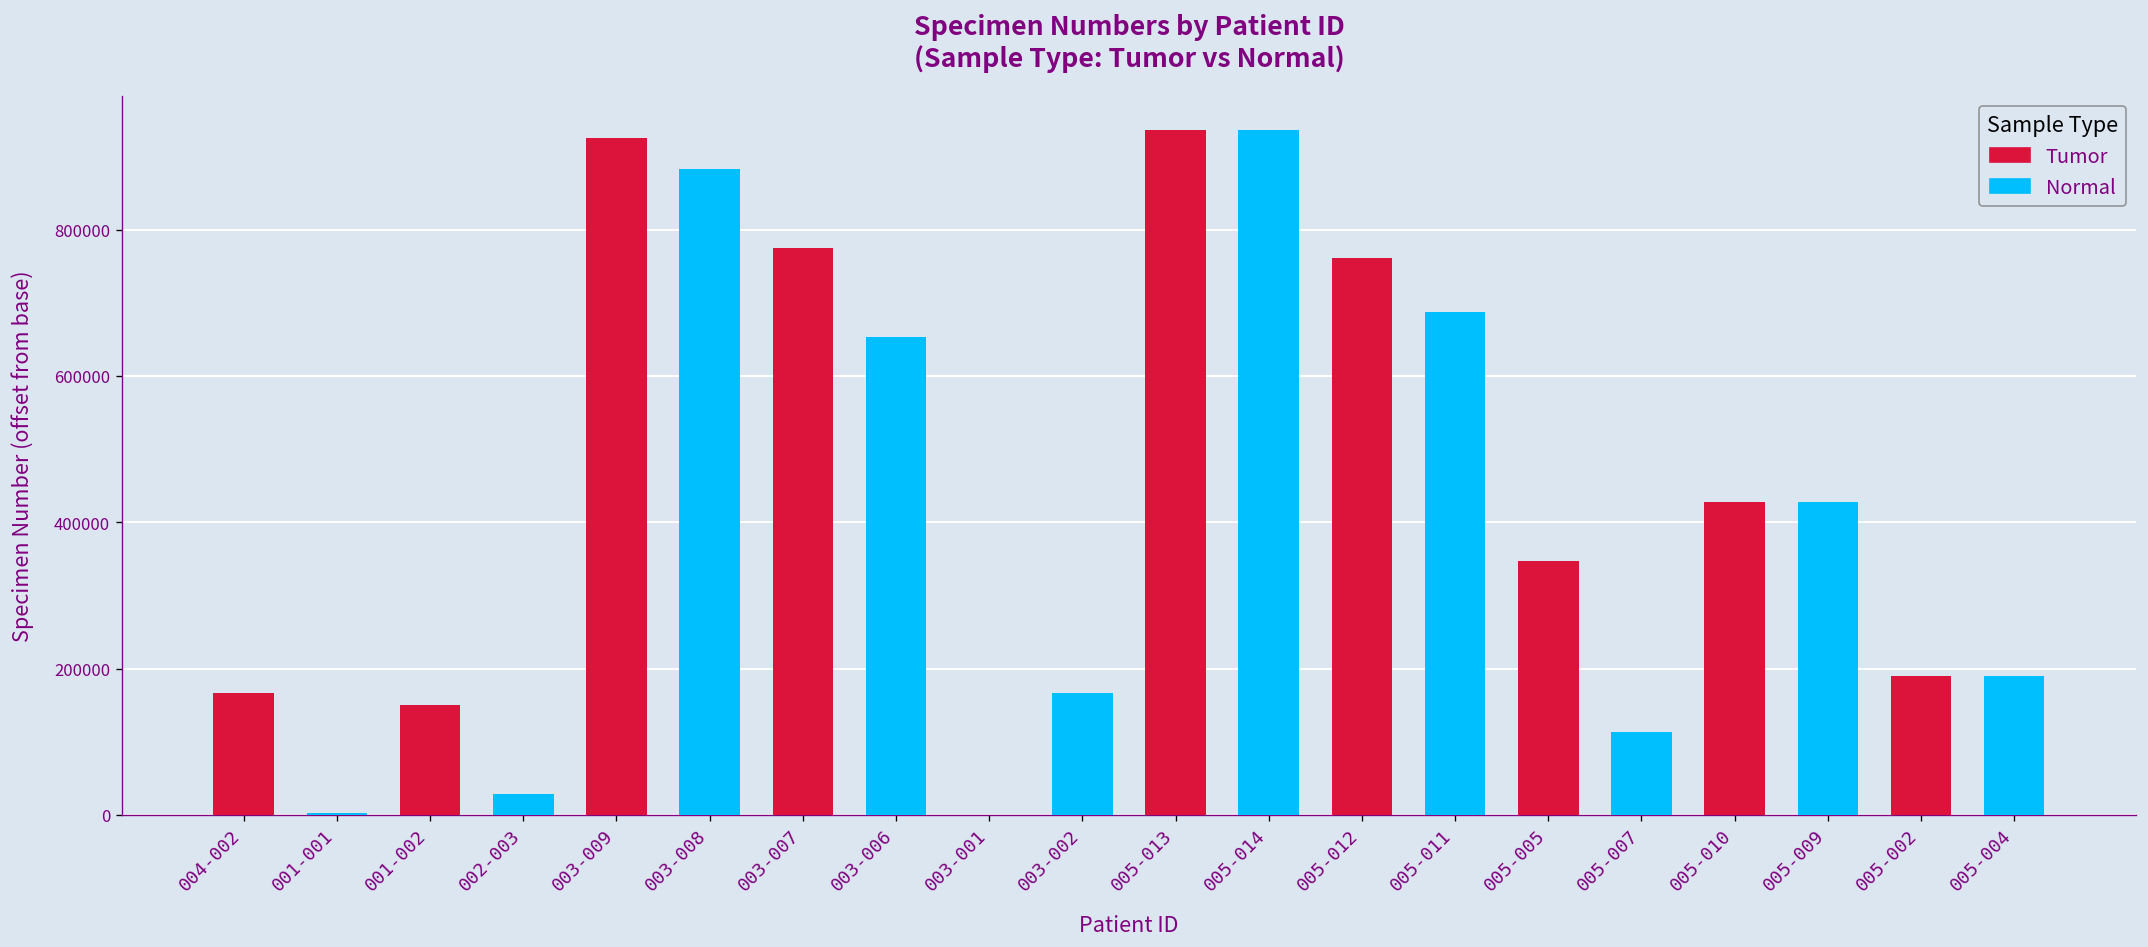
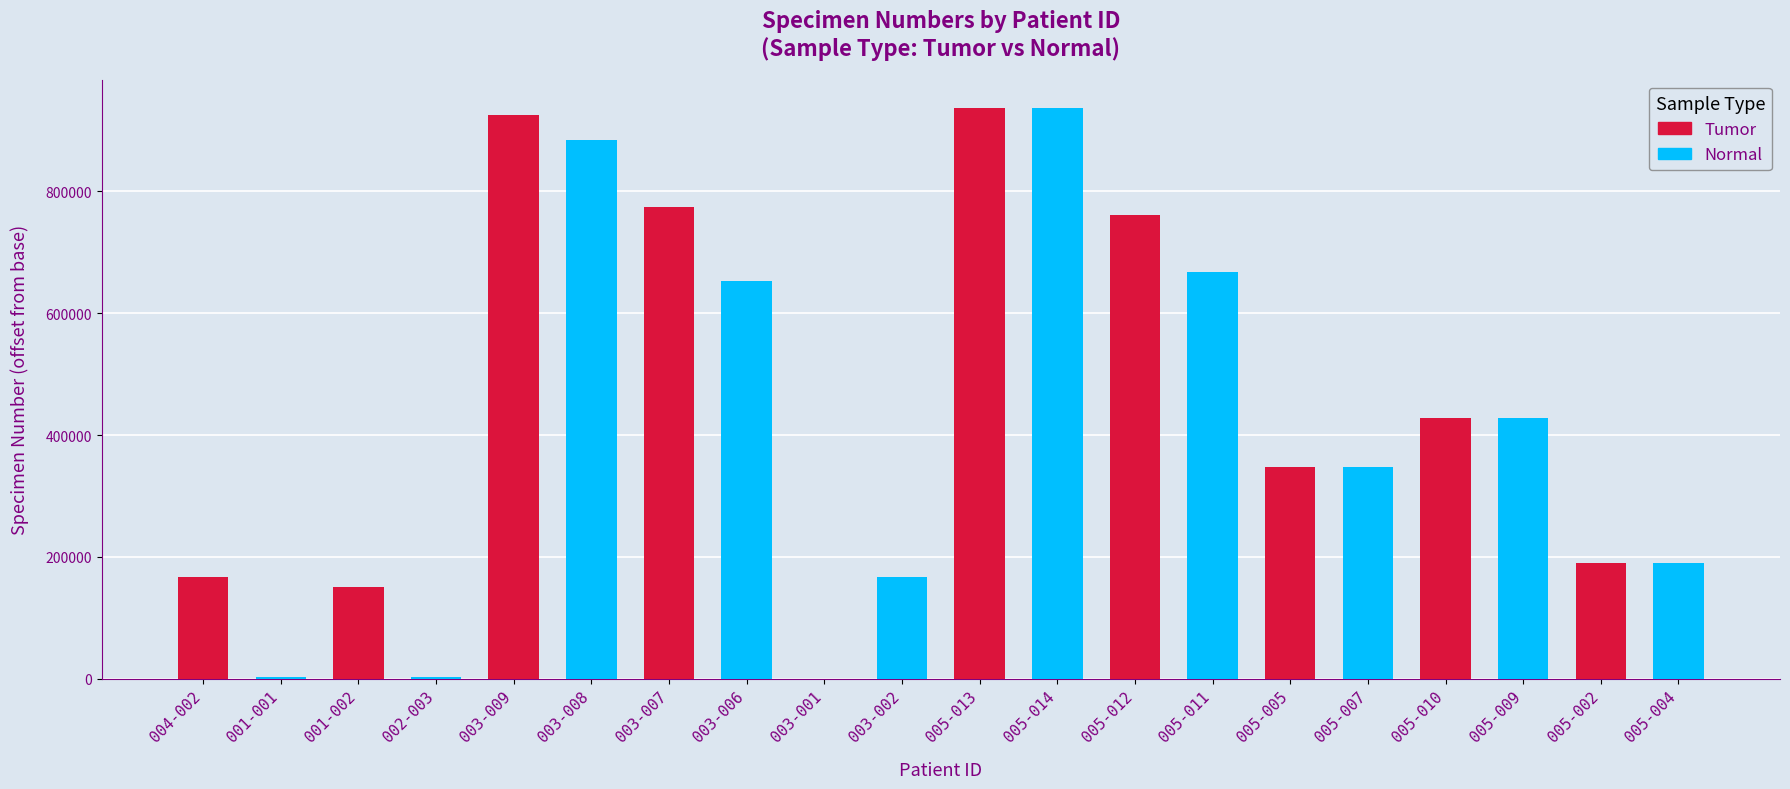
002-003: 30000 -> 0
005-011: 690000 -> 670000
005-007: 110000 -> 350000
